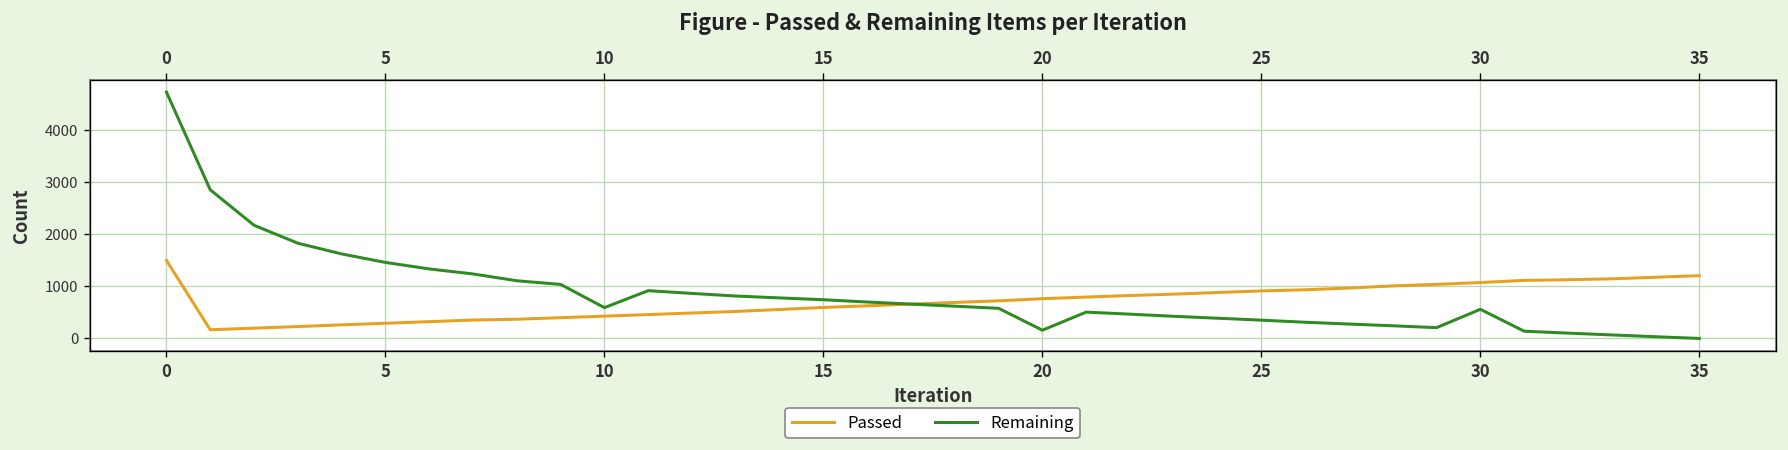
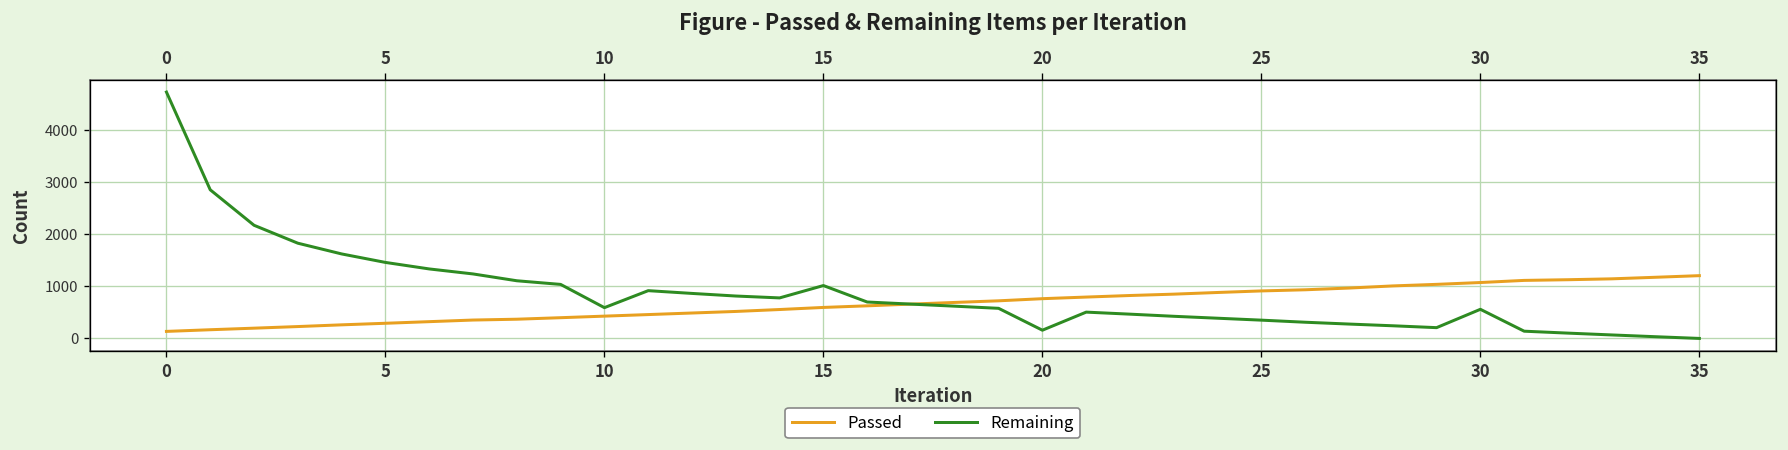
Passed, 0: 1500 -> 100
Remaining, 15: 700 -> 1000
